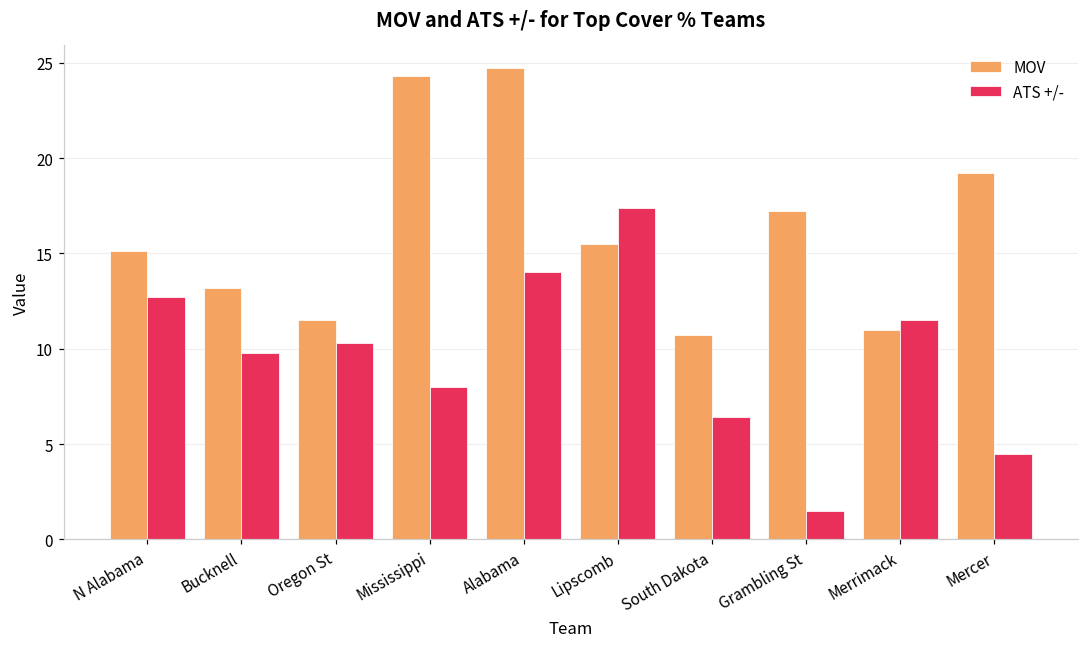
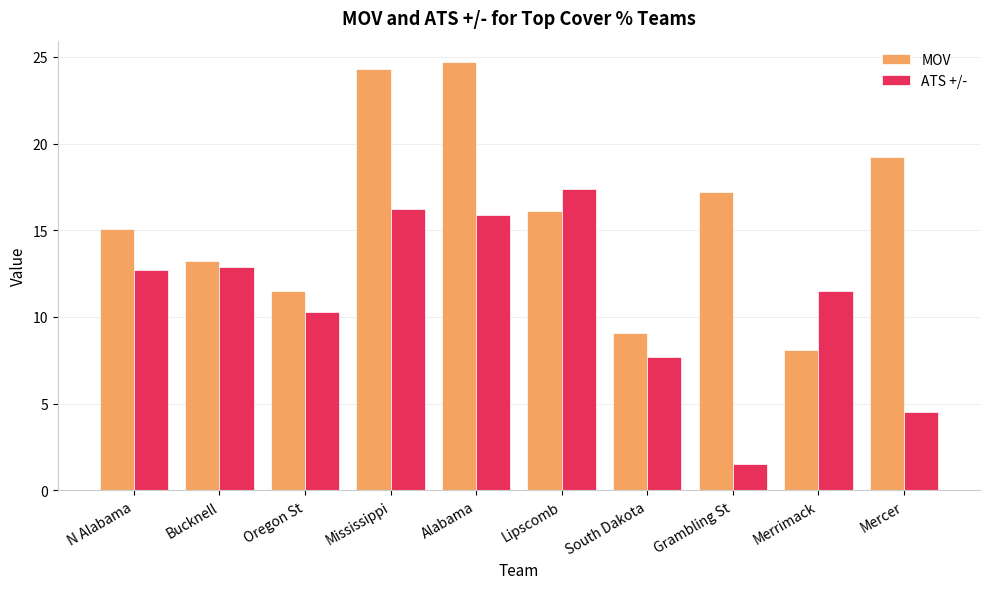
ATS +/-, Bucknell: 9.8 -> 12.9
ATS +/-, Mississippi: 8.0 -> 16.2
ATS +/-, Alabama: 14.0 -> 15.9
MOV, Lipscomb: 15.5 -> 16.1
MOV, South Dakota: 10.7 -> 9.1
ATS +/-, South Dakota: 6.4 -> 7.7
MOV, Merrimack: 11.0 -> 8.1
